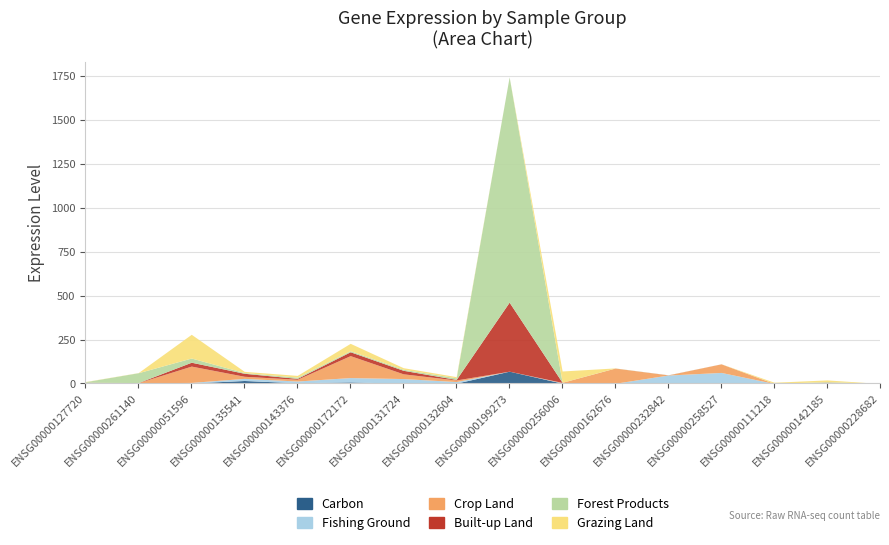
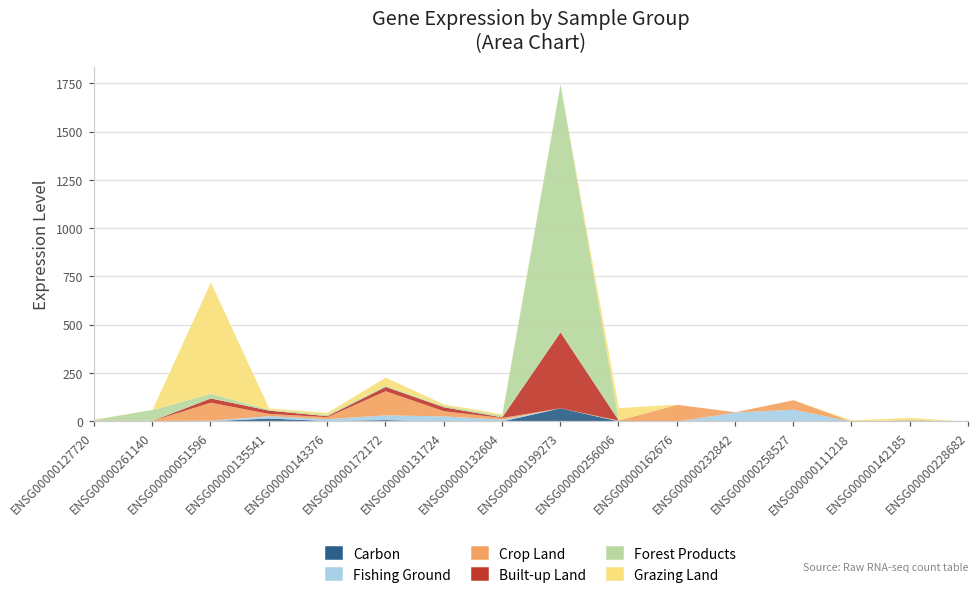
Grazing Land, ENSG00000051596: 140 -> 580
